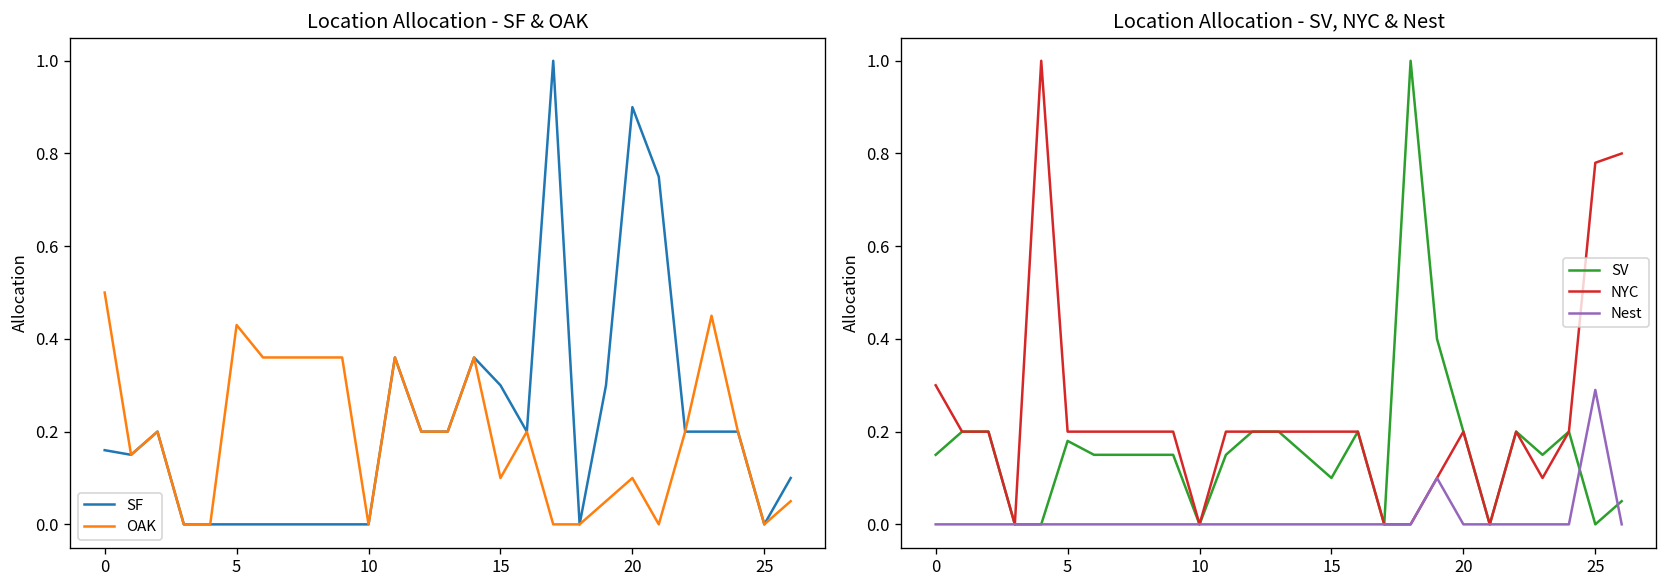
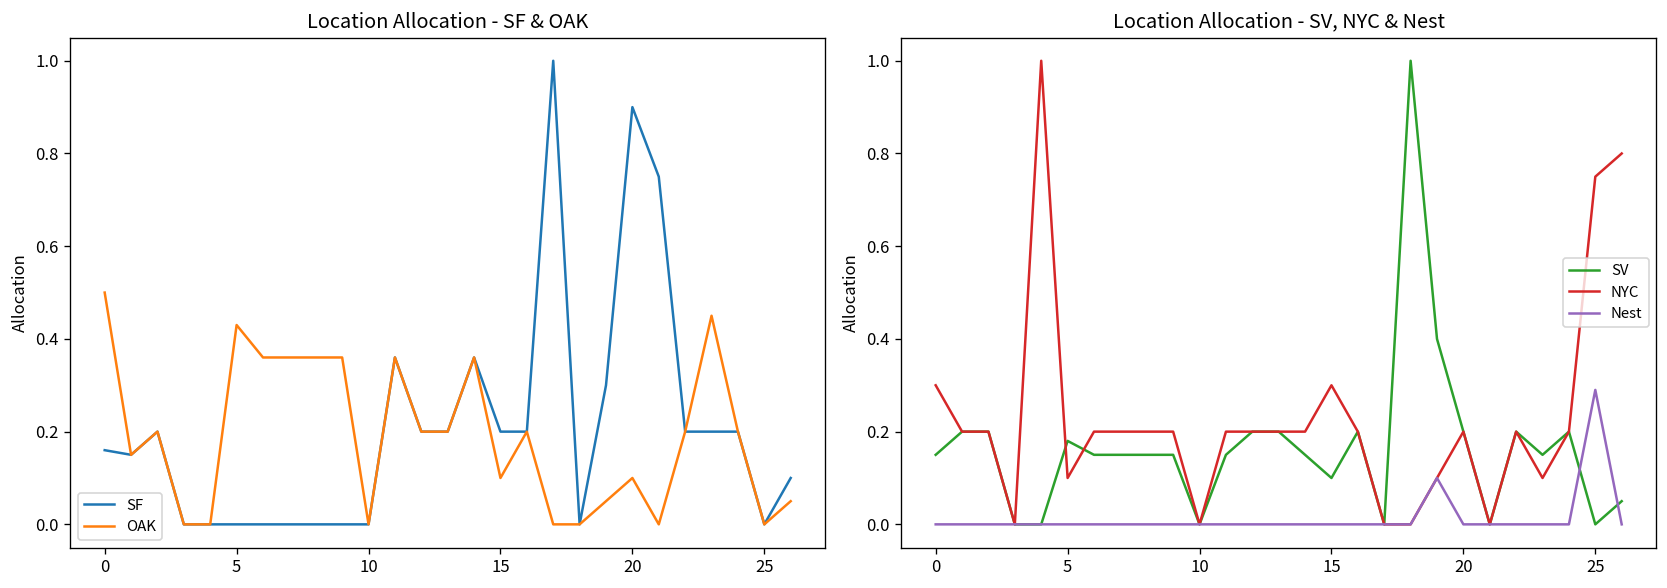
Location Allocation - SF & OAK, SF, 15: 0.3 -> 0.2
Location Allocation - SV, NYC & Nest, NYC, 5: 0.2 -> 0.1
Location Allocation - SV, NYC & Nest, NYC, 15: 0.2 -> 0.3
Location Allocation - SV, NYC & Nest, NYC, 25: 0.78 -> 0.75
